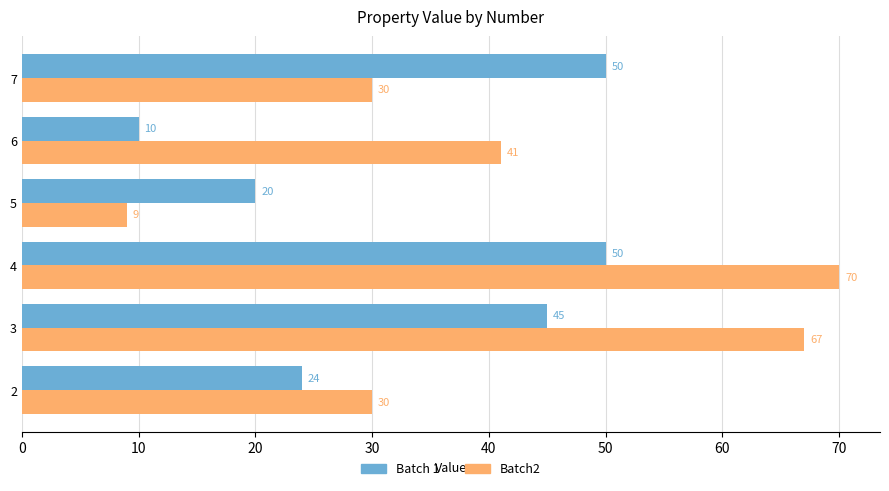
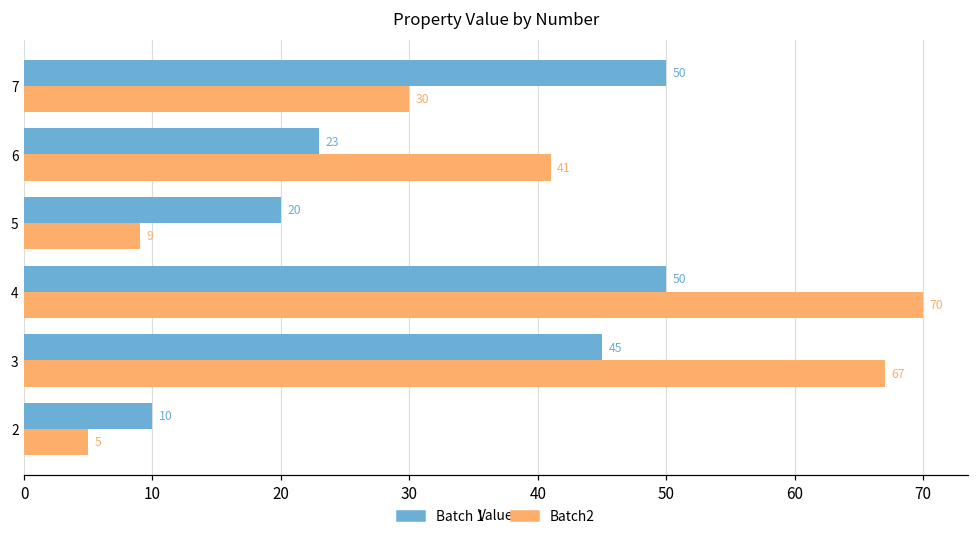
Batch 1, 6: 10 -> 23
Batch 1, 2: 24 -> 10
Batch2, 2: 30 -> 5
